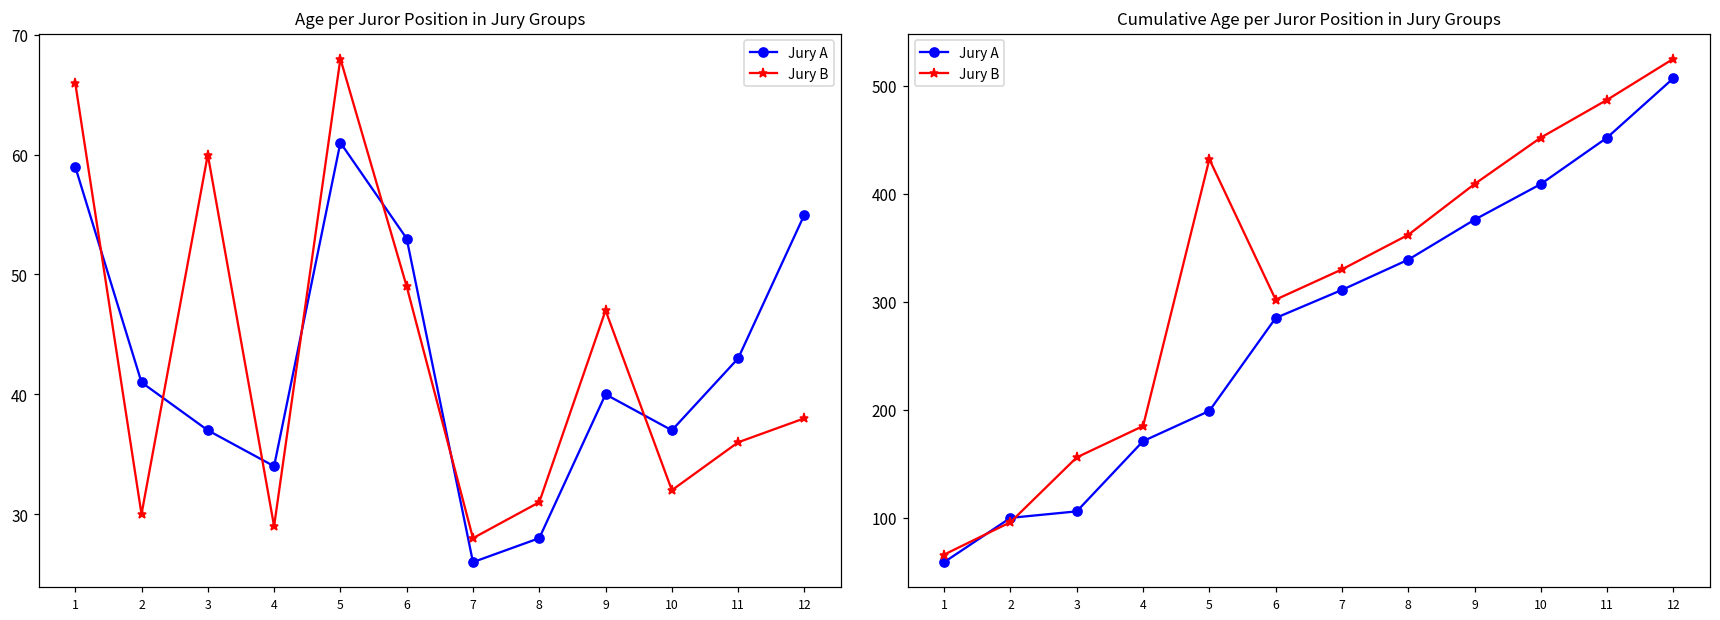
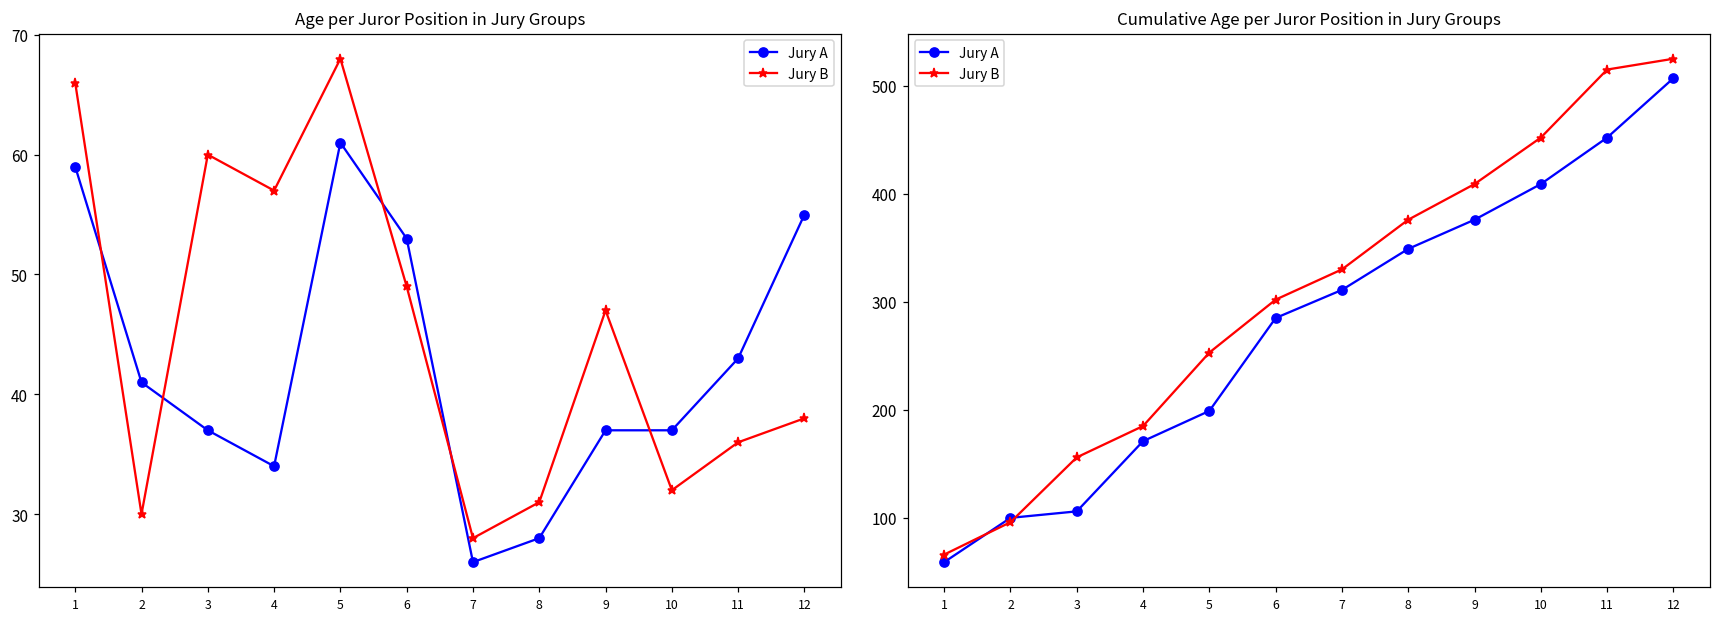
Age per Juror Position in Jury Groups, Jury B, 4: 29 -> 57
Age per Juror Position in Jury Groups, Jury A, 9: 40 -> 37
Cumulative Age per Juror Position in Jury Groups, Jury B, 5: 430 -> 250
Cumulative Age per Juror Position in Jury Groups, Jury A, 8: 340 -> 350
Cumulative Age per Juror Position in Jury Groups, Jury B, 8: 360 -> 380
Cumulative Age per Juror Position in Jury Groups, Jury B, 11: 490 -> 520
